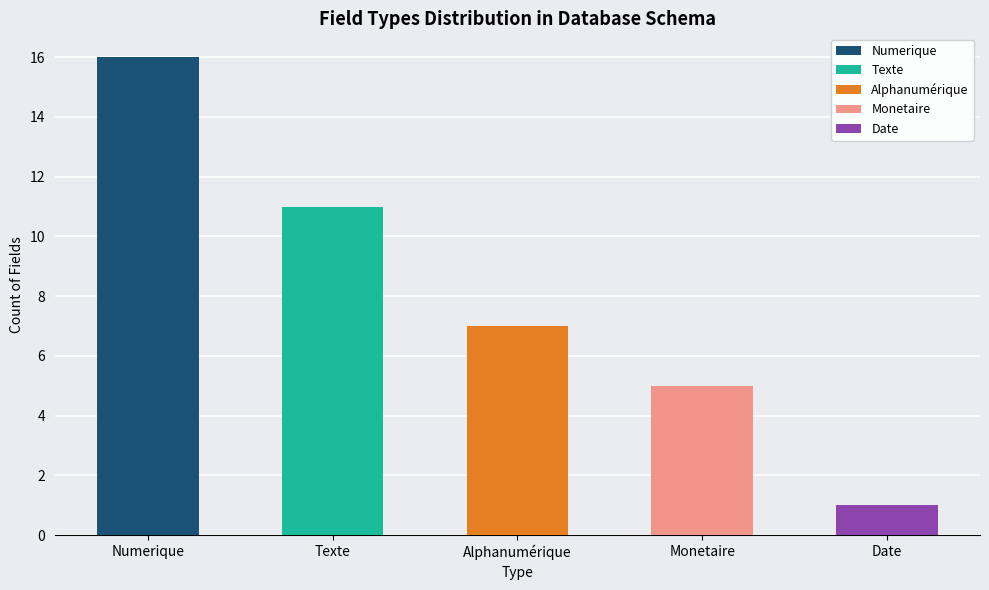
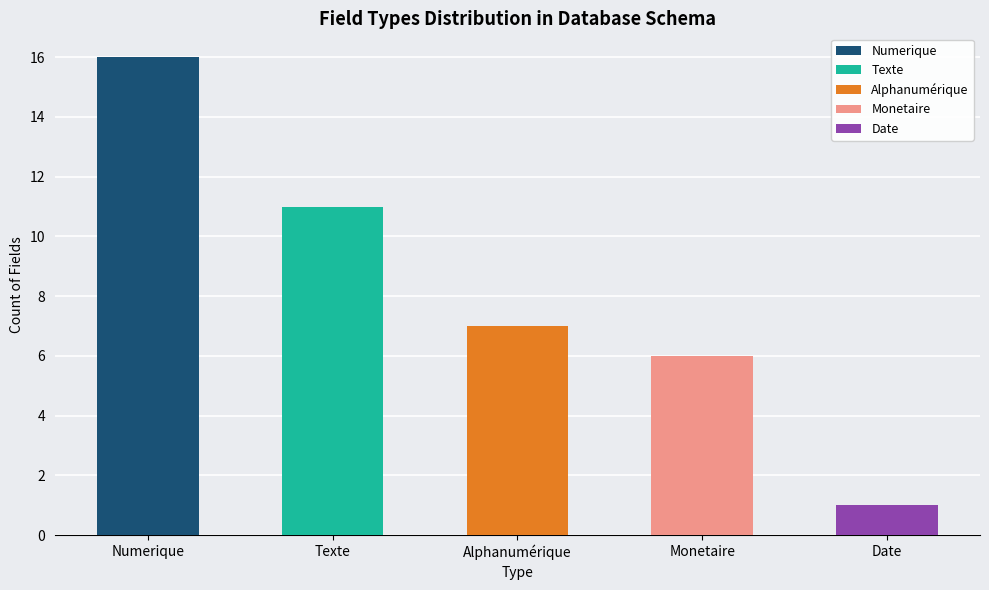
Monetaire: 5 -> 6
